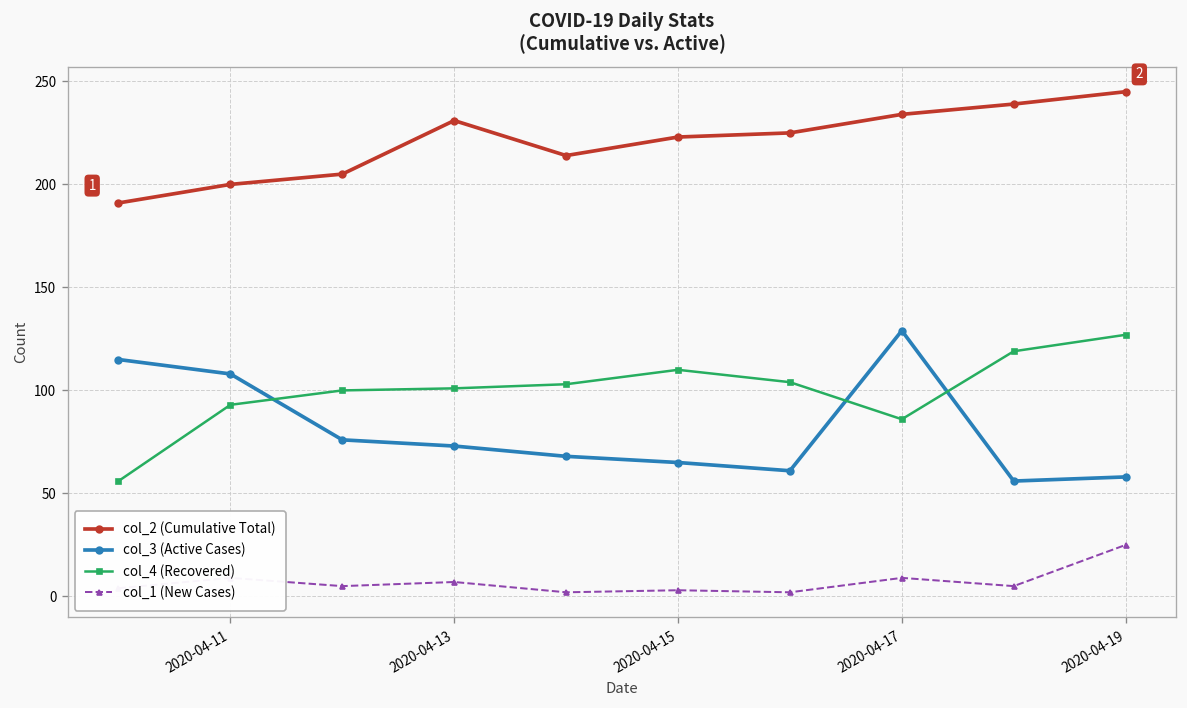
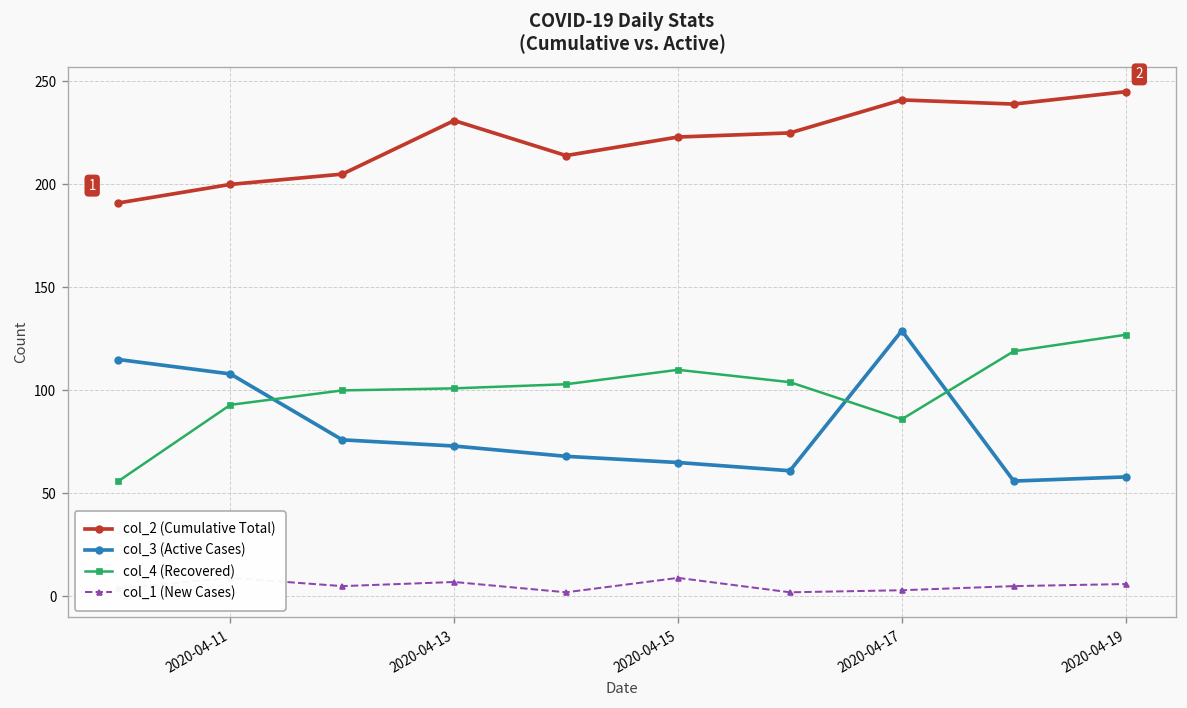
col_1 (New Cases), 2020-04-15: 3 -> 9
col_2 (Cumulative Total), 2020-04-17: 234 -> 241
col_1 (New Cases), 2020-04-17: 9 -> 3
col_1 (New Cases), 2020-04-19: 25 -> 6
